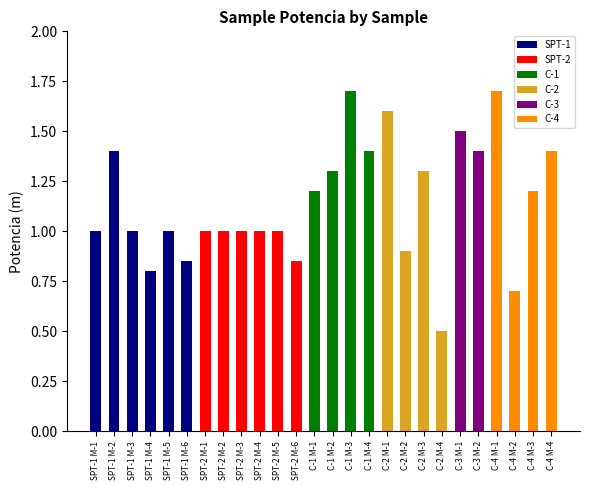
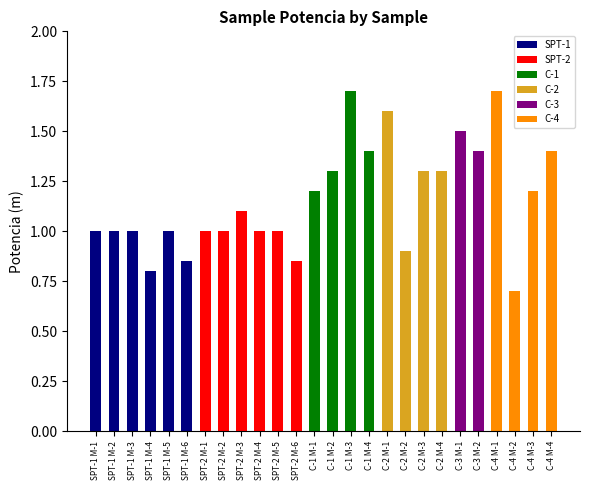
SPT-1 M-2: 1.4 -> 1.0
SPT-2 M-3: 1.0 -> 1.1
C-2 M-4: 0.5 -> 1.3
